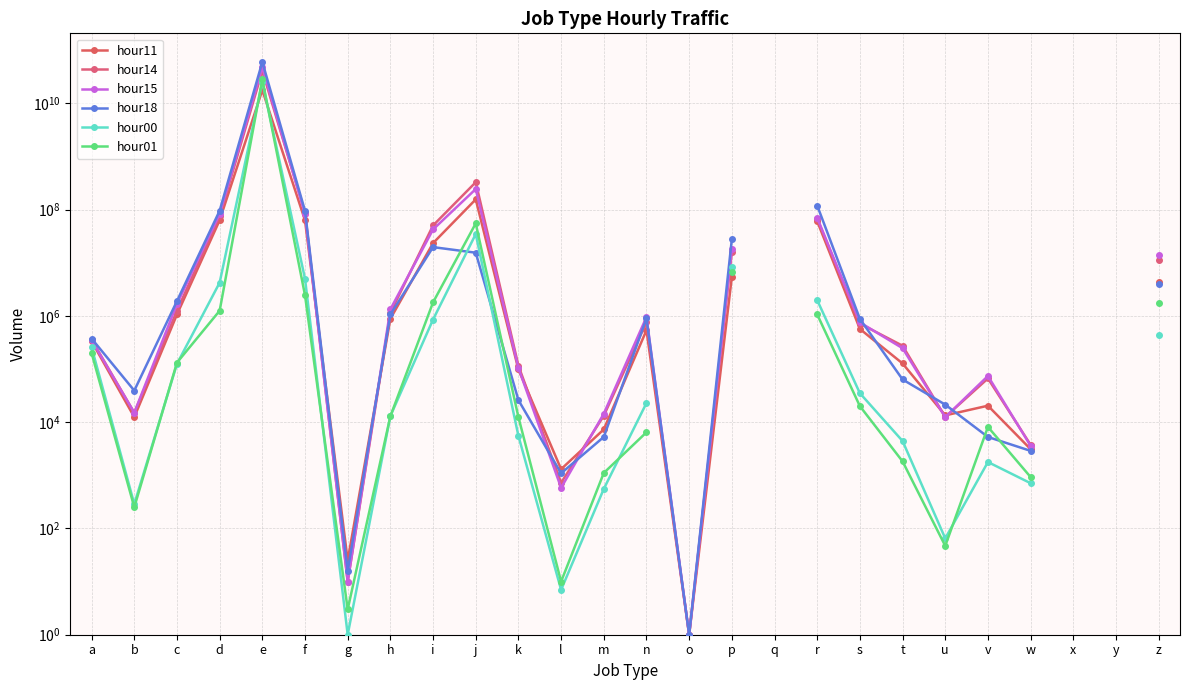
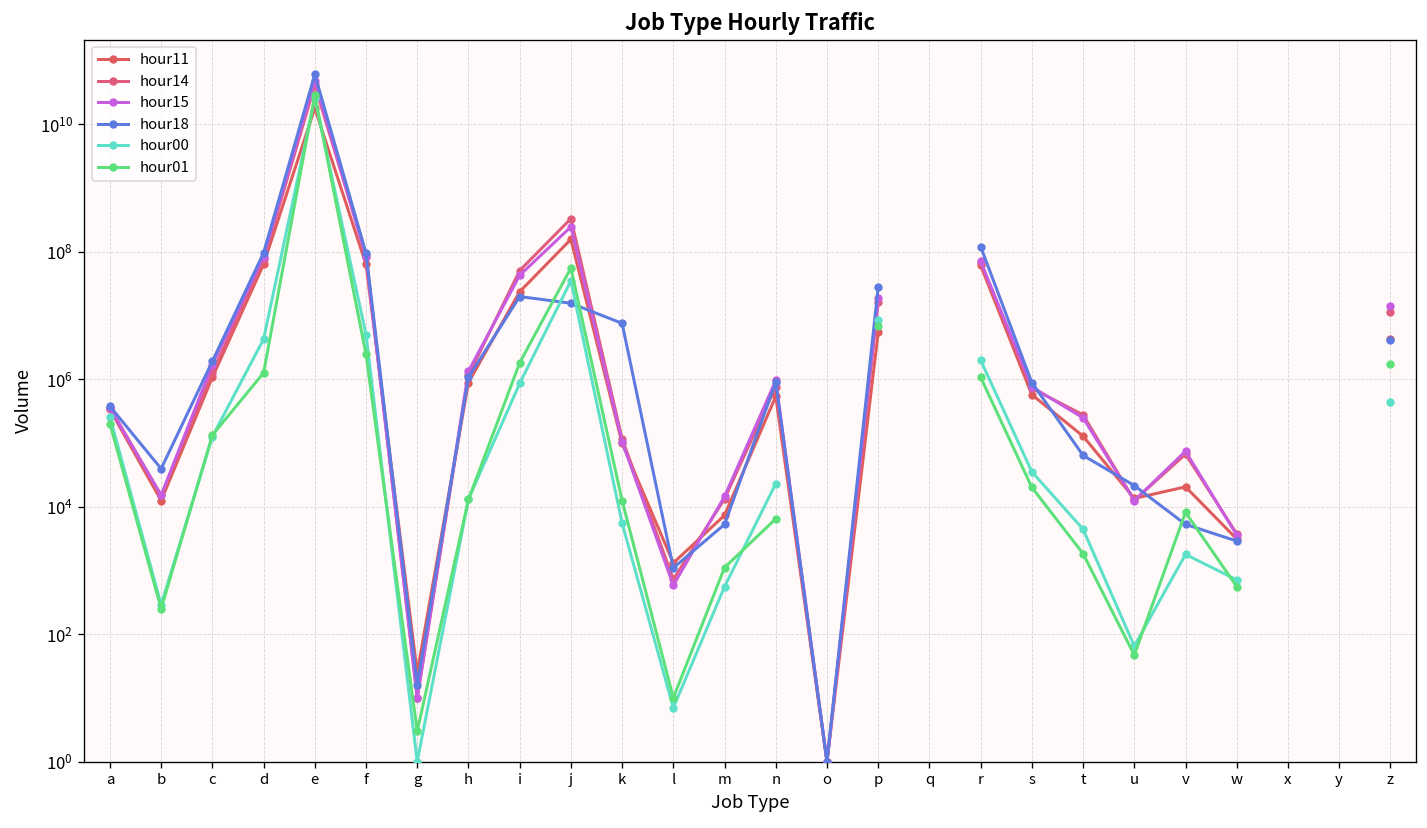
hour18, k: 30000 -> 7000000
hour01, w: 900 -> 600
